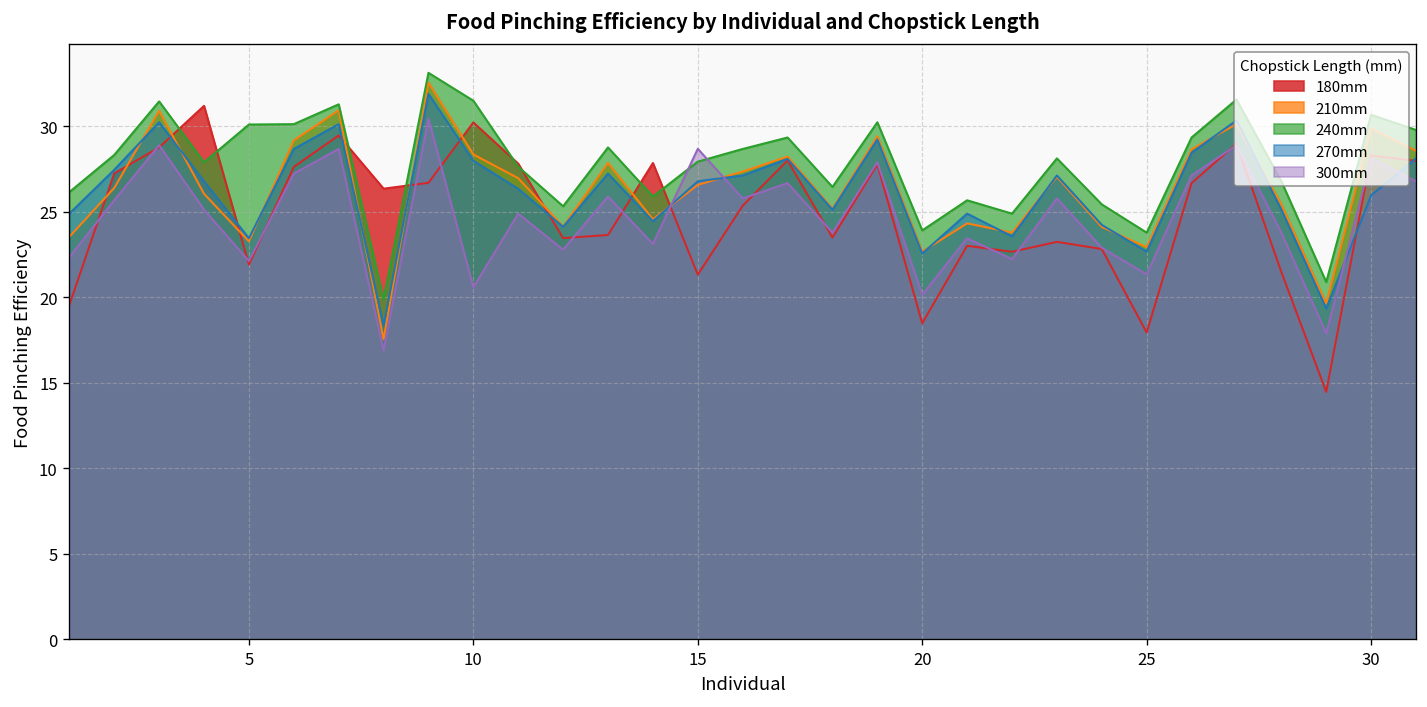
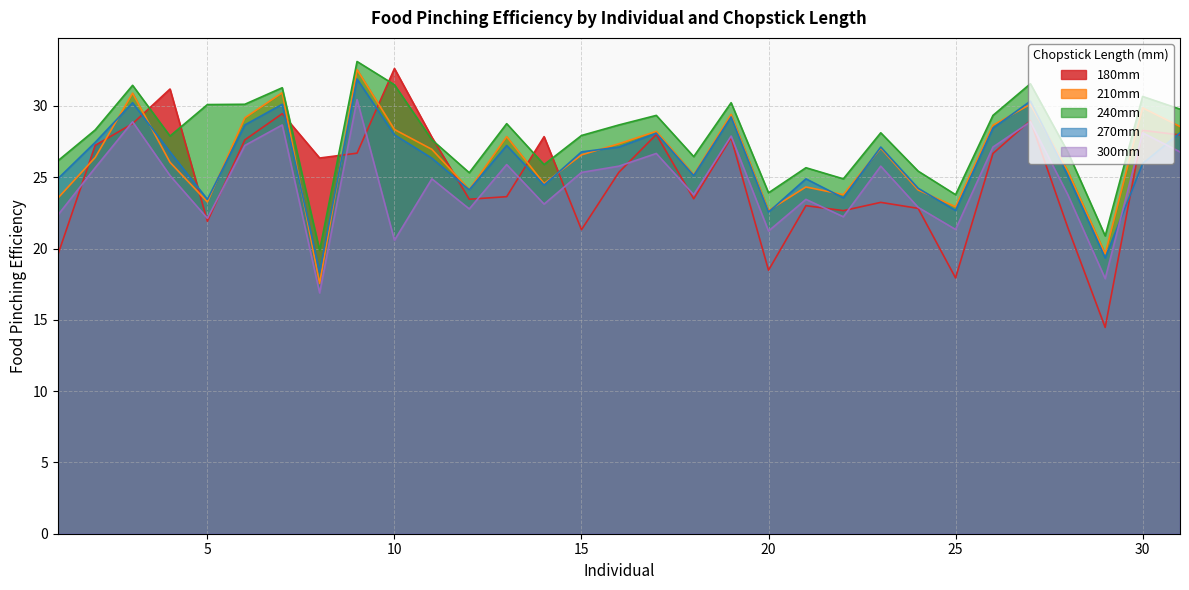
180mm, 10: 30.2 -> 32.6
300mm, 15: 28.7 -> 25.3
300mm, 20: 20.2 -> 21.2
